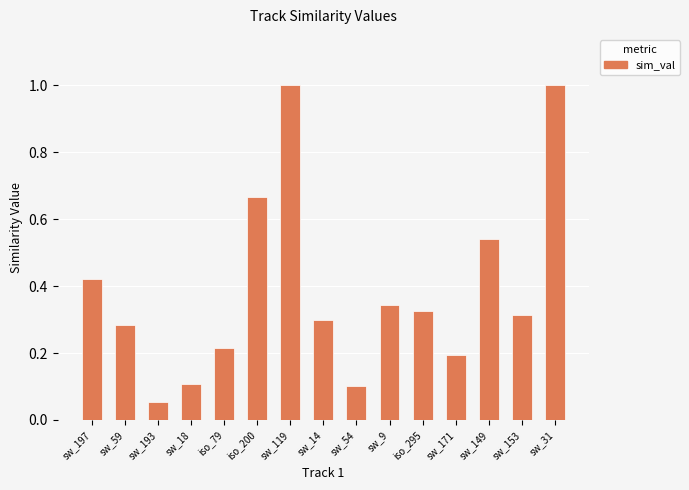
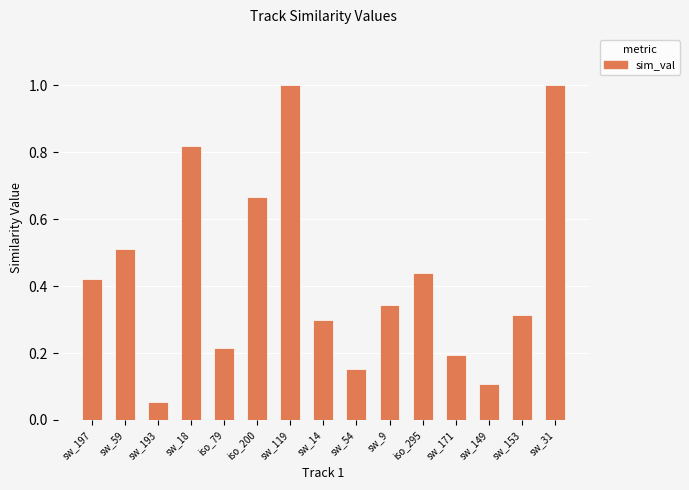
sw_59: 0.28 -> 0.51
sw_18: 0.11 -> 0.82
sw_54: 0.10 -> 0.15
iso_295: 0.33 -> 0.44
sw_149: 0.54 -> 0.11
